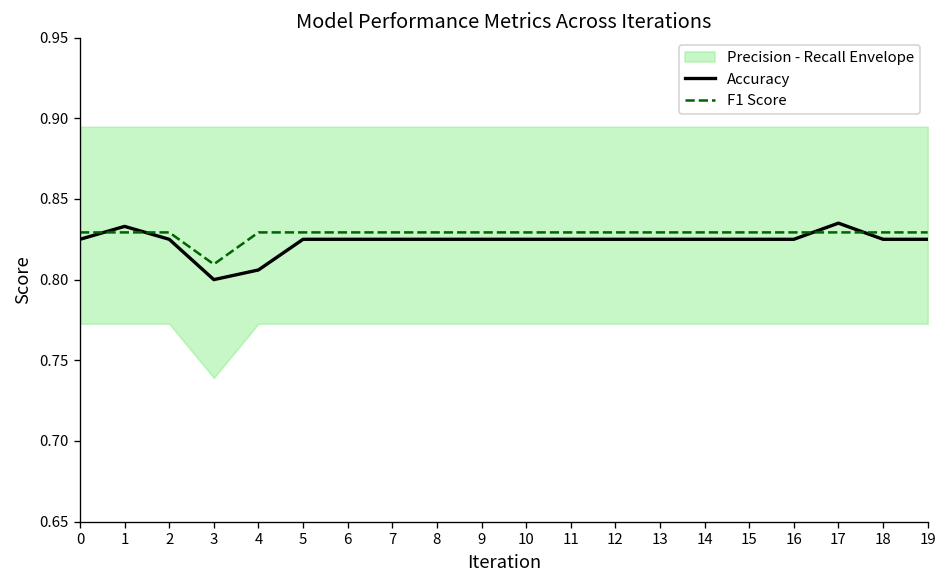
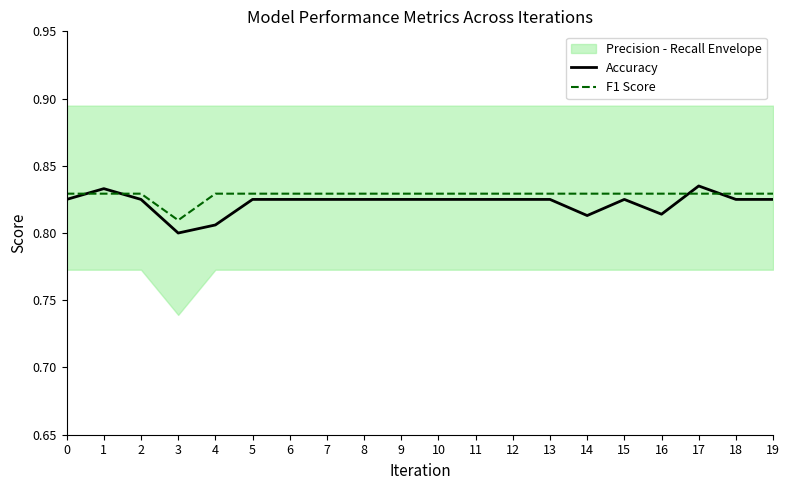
Accuracy, 14: 0.825 -> 0.813
Accuracy, 16: 0.825 -> 0.814
